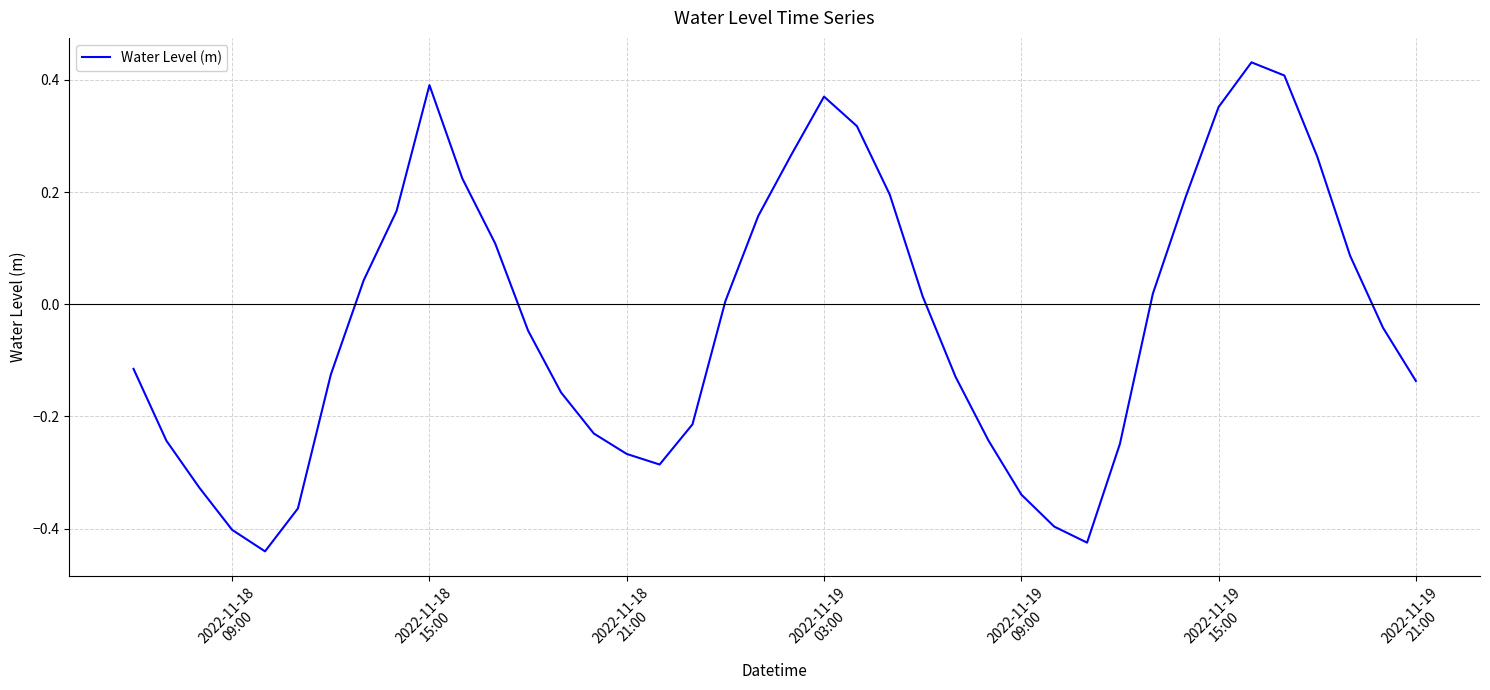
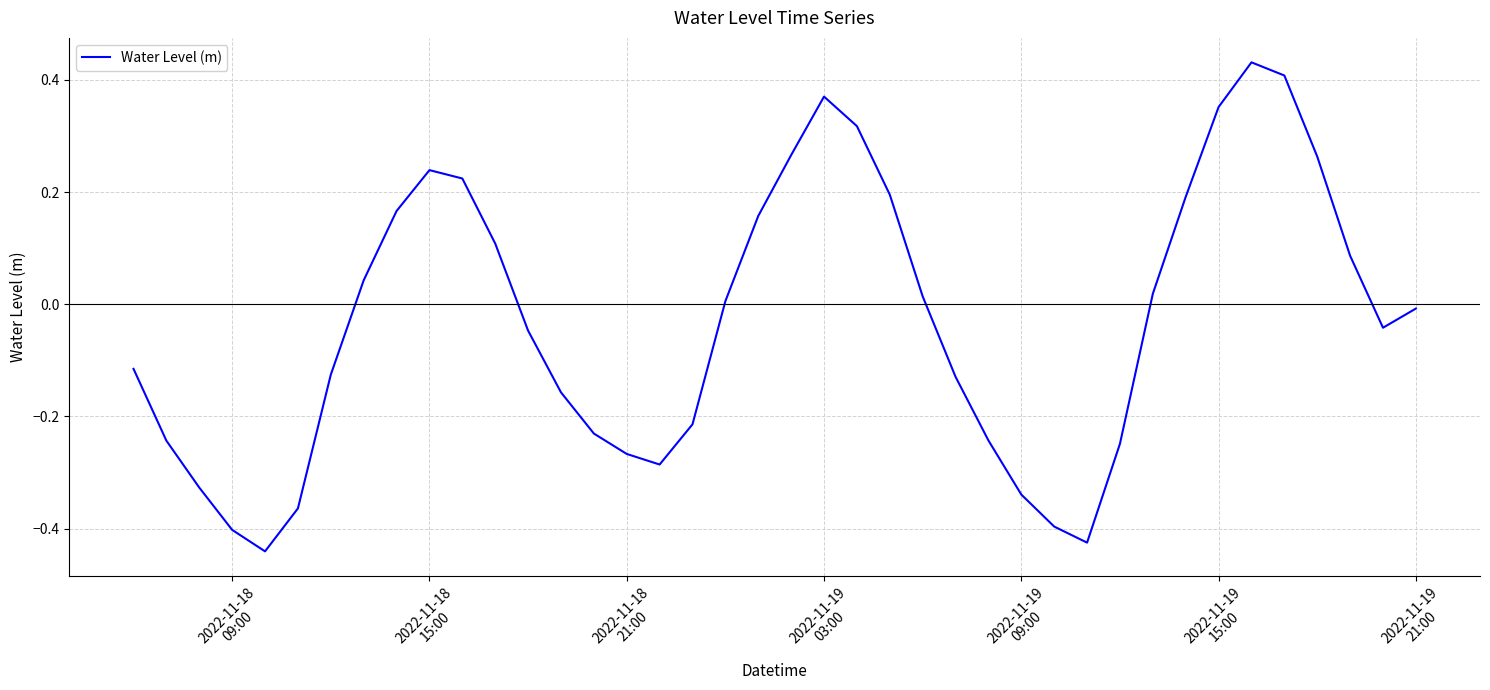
2022-11-18 15:00: 0.39 -> 0.24
2022-11-19 21:00: -0.14 -> -0.01
